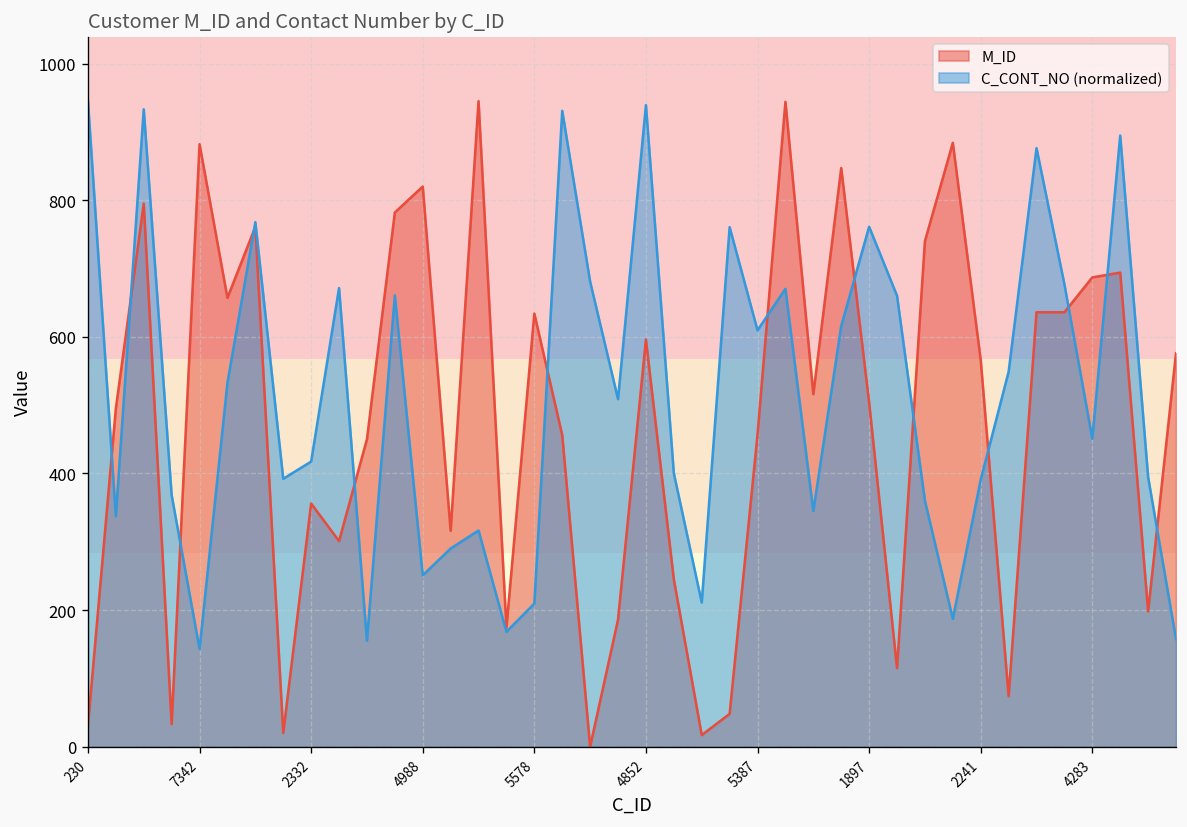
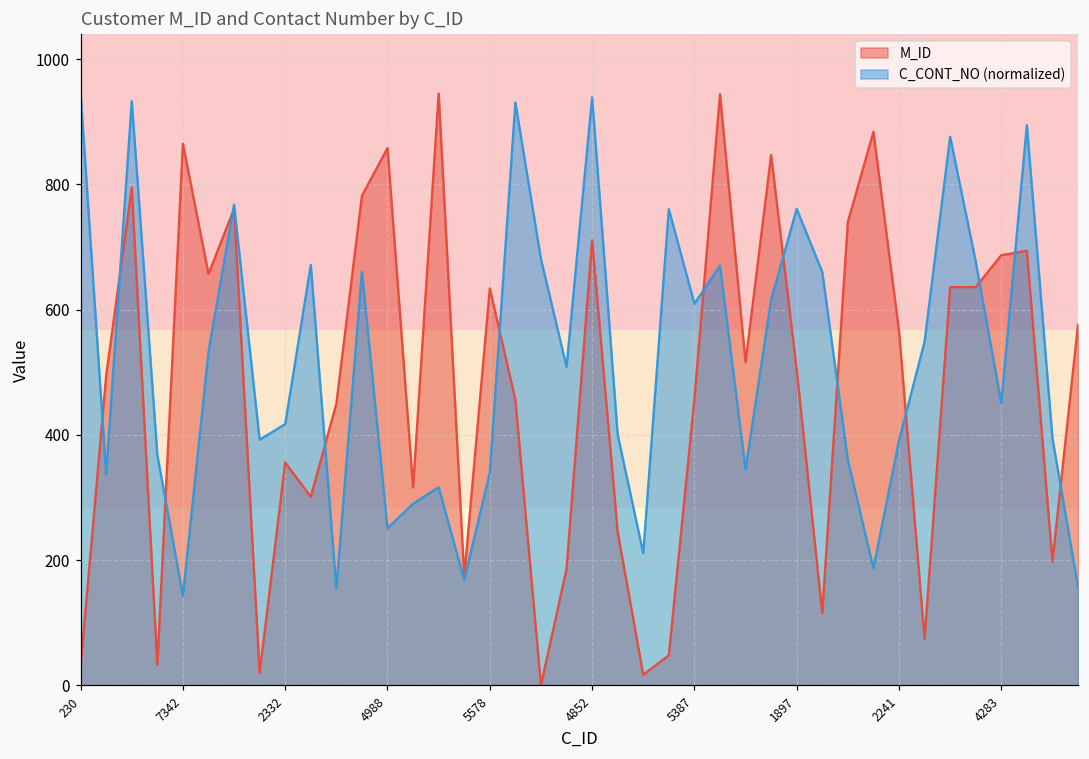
M_ID, 7342: 880 -> 870
M_ID, 4988: 820 -> 860
C_CONT_NO (normalized), 5578: 210 -> 340
M_ID, 4852: 600 -> 710
